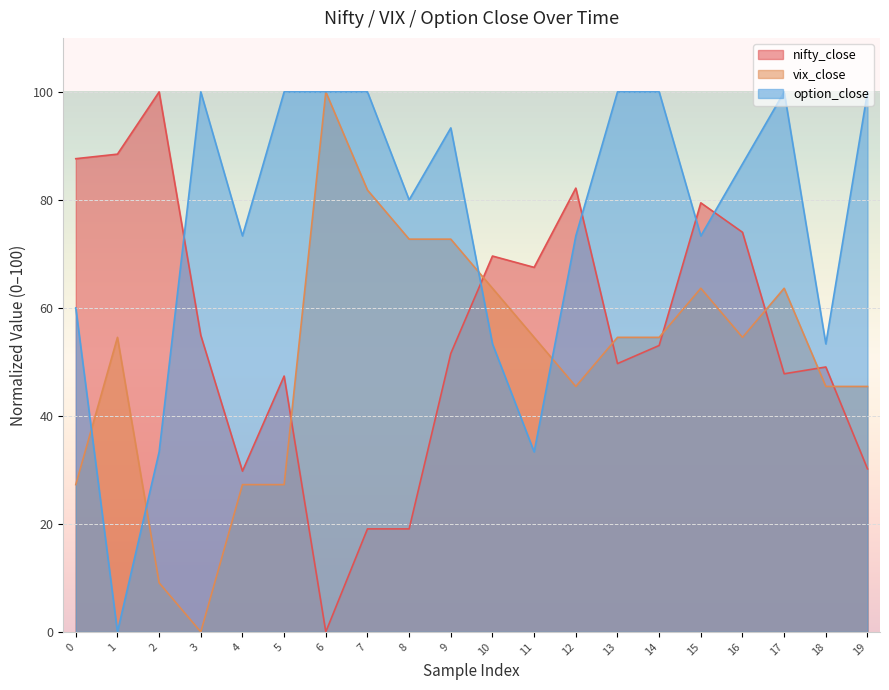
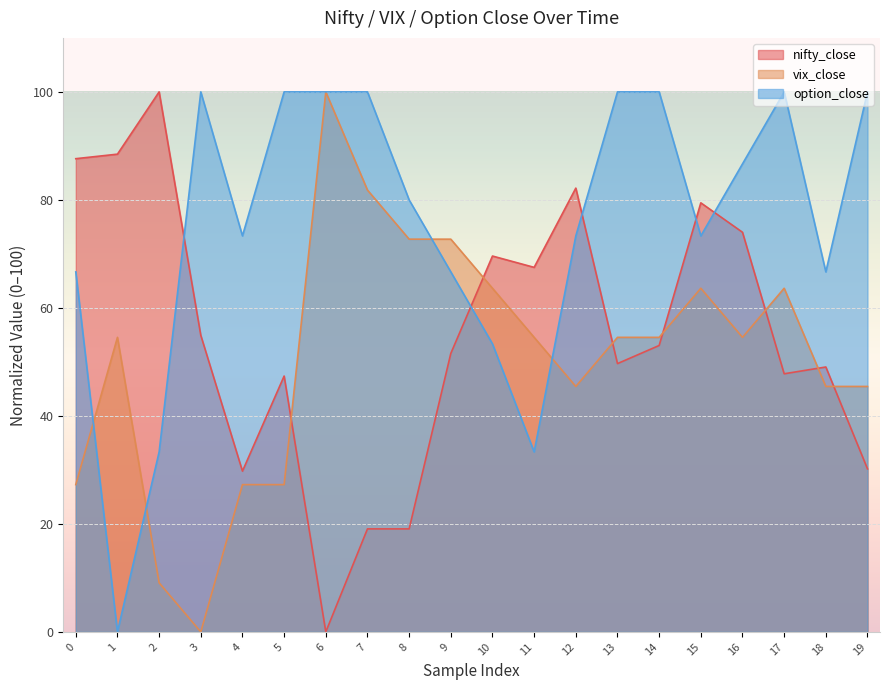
option_close, 0: 60 -> 67
option_close, 9: 93 -> 67
option_close, 18: 53 -> 67
